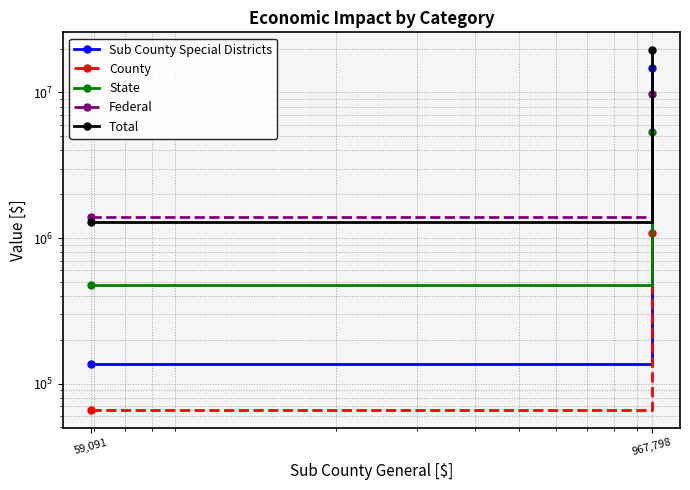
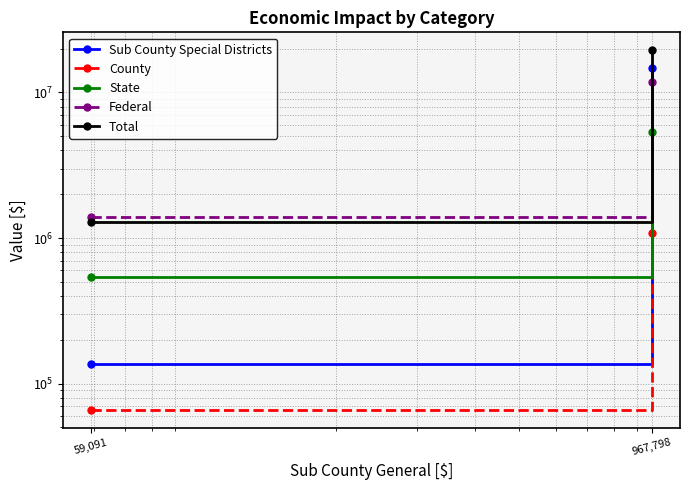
State, 59,091: 470000 -> 540000
Federal, 967,798: 10000000 -> 12000000
